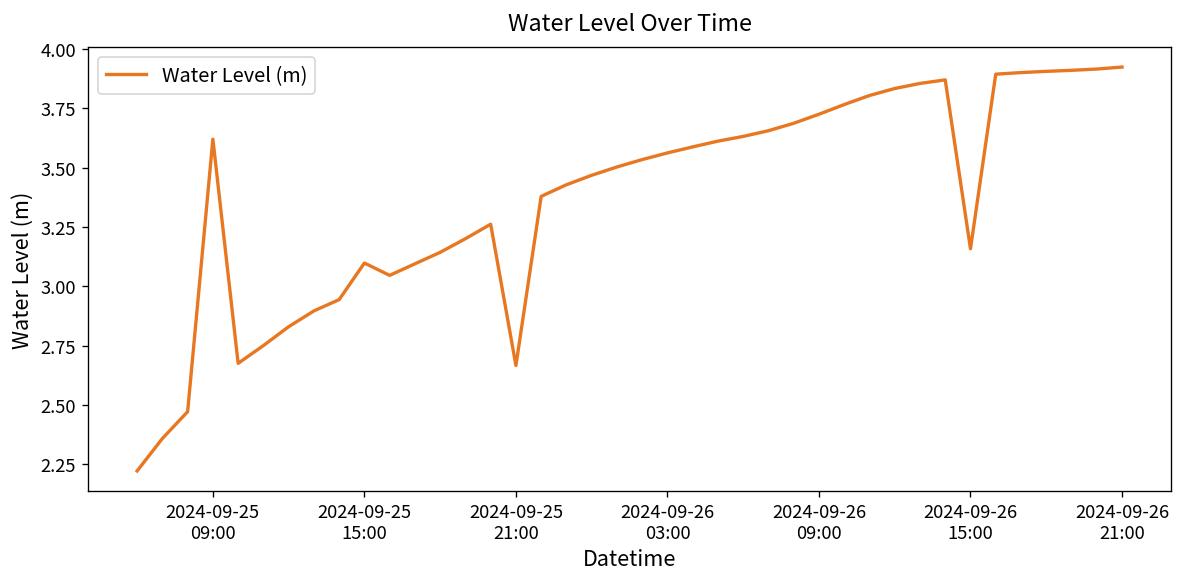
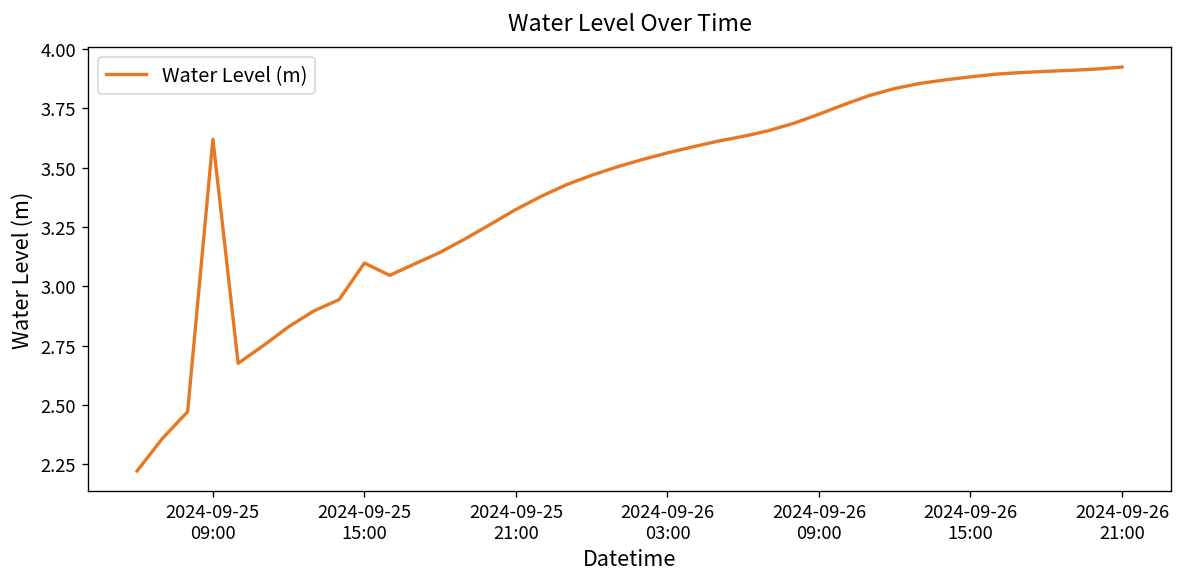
2024-09-25 21:00: 2.67 -> 3.32
2024-09-26 15:00: 3.16 -> 3.88
